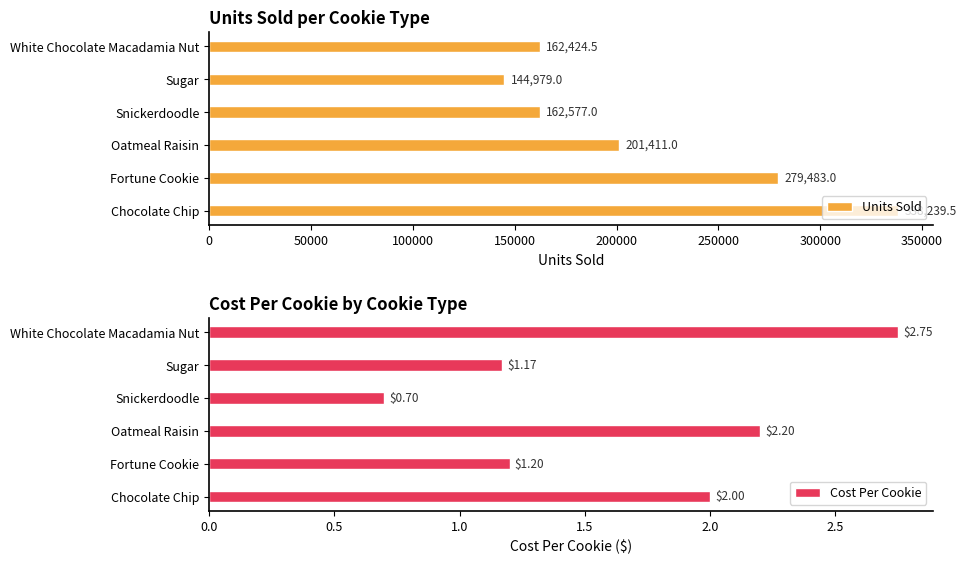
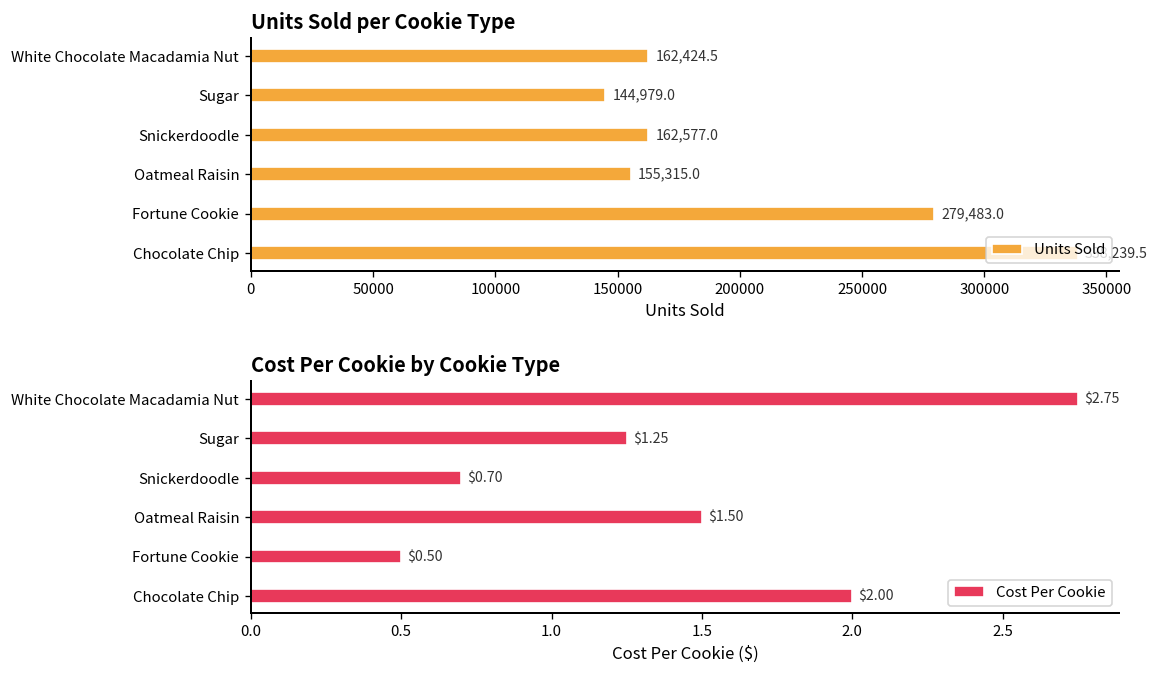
Units Sold per Cookie Type, Oatmeal Raisin: 201,411.0 -> 155,315.0
Cost Per Cookie by Cookie Type, Sugar: $1.17 -> $1.25
Cost Per Cookie by Cookie Type, Oatmeal Raisin: $2.20 -> $1.50
Cost Per Cookie by Cookie Type, Fortune Cookie: $1.20 -> $0.50
